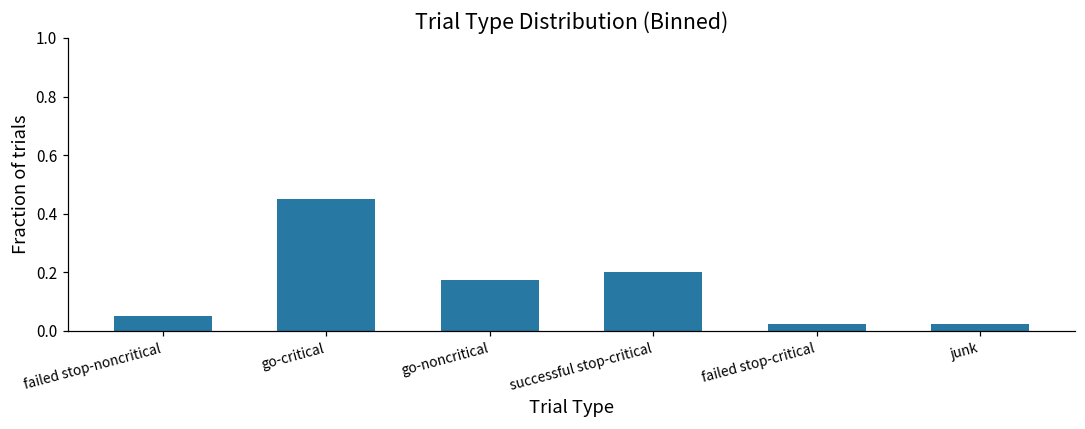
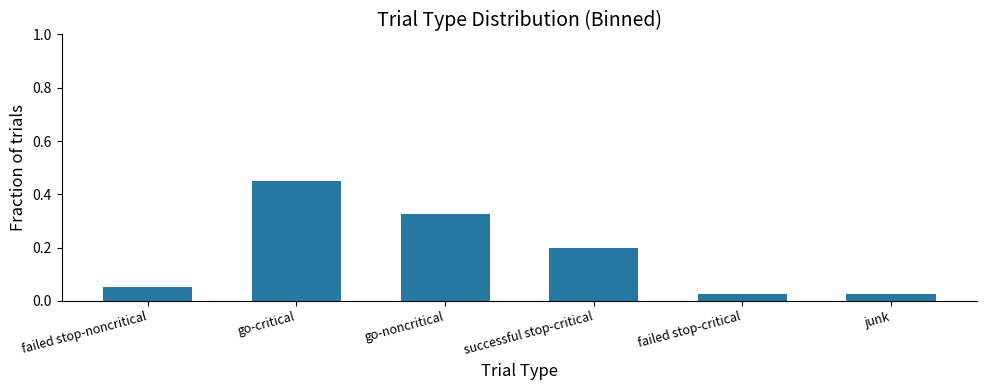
go-noncritical: 0.18 -> 0.33
